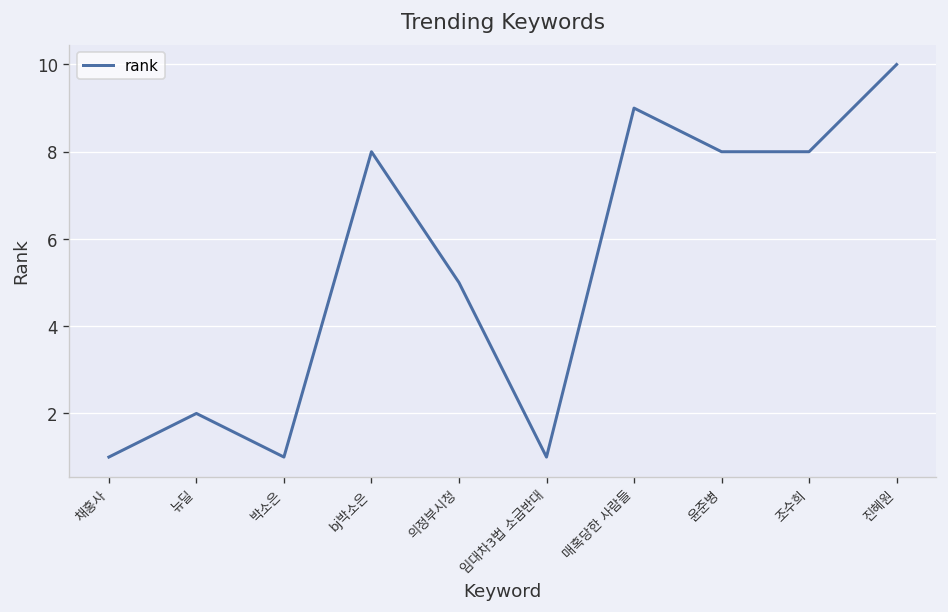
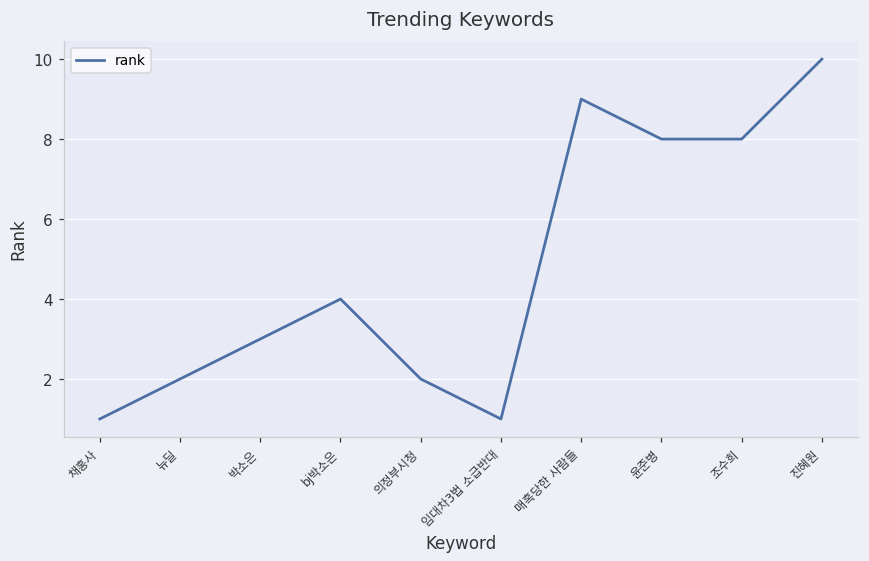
박소은: 1 -> 3
bj박소은: 8 -> 4
의정부시청: 5 -> 2
